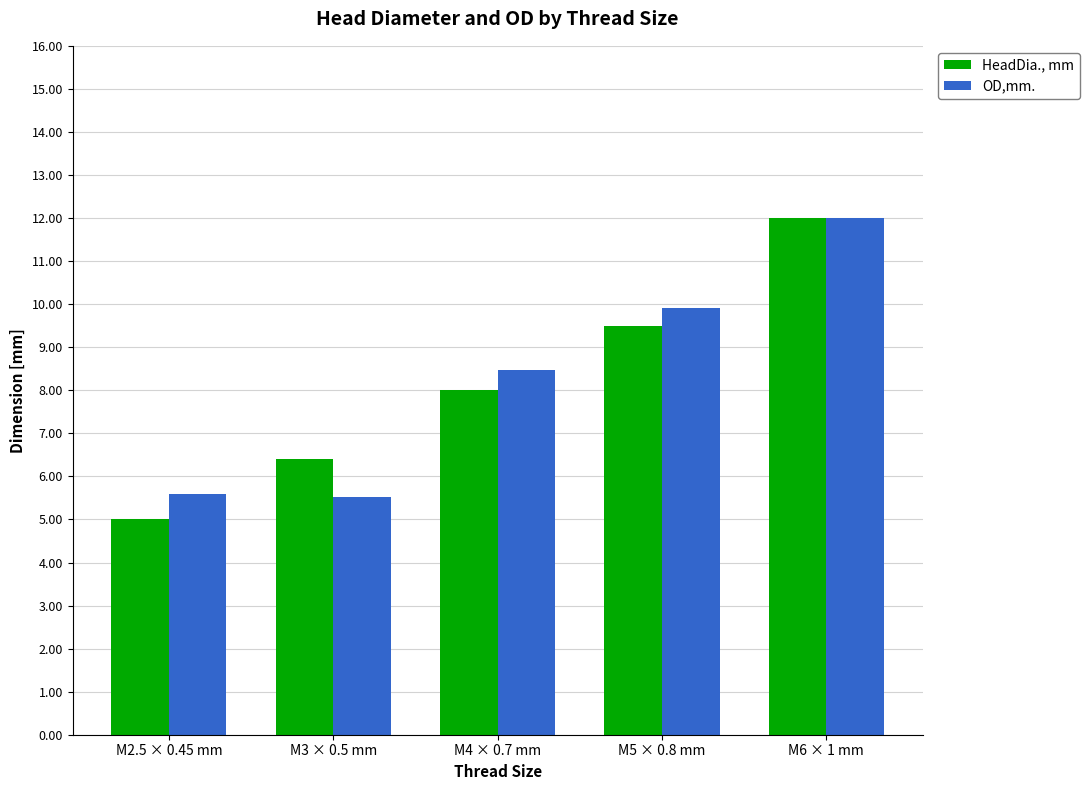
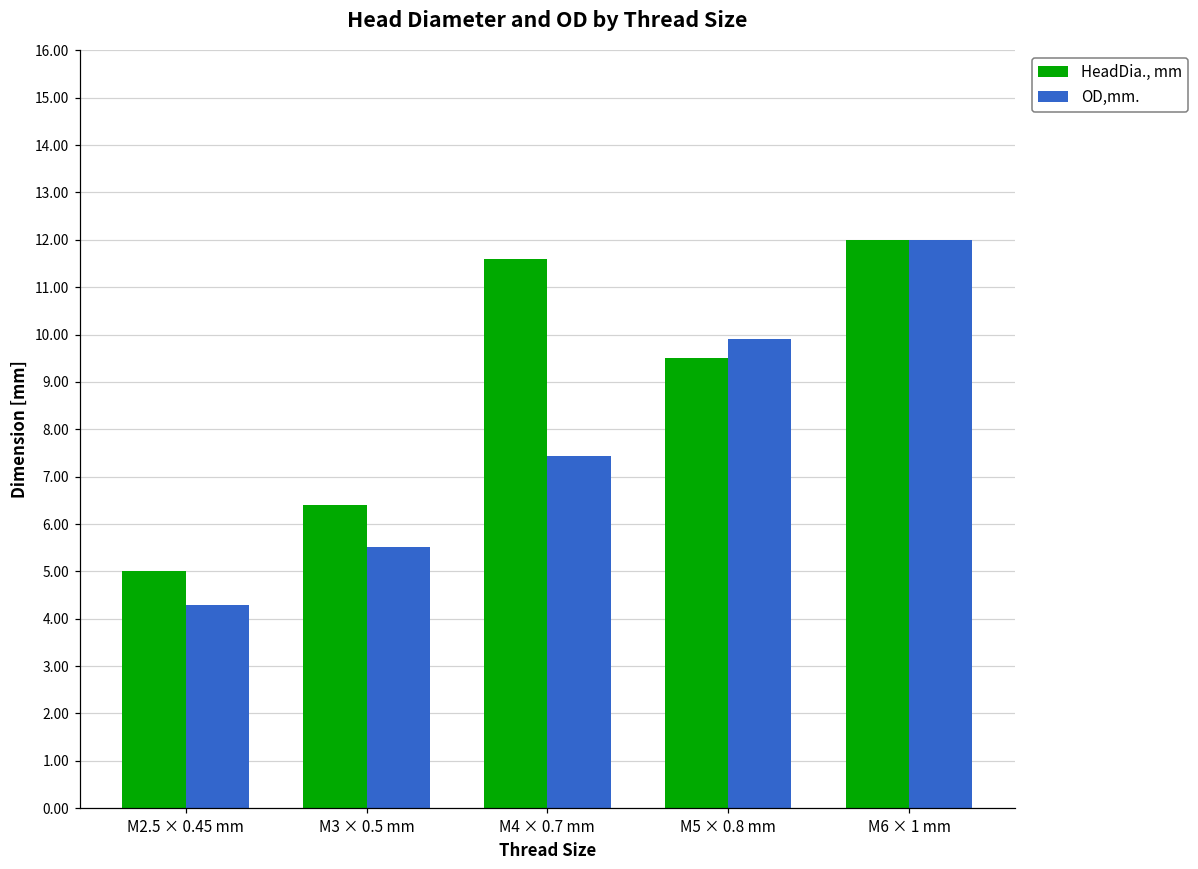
OD,mm., M2.5 × 0.45 mm: 5.6 -> 4.3
HeadDia., mm, M4 × 0.7 mm: 8.0 -> 11.6
OD,mm., M4 × 0.7 mm: 8.5 -> 7.4
